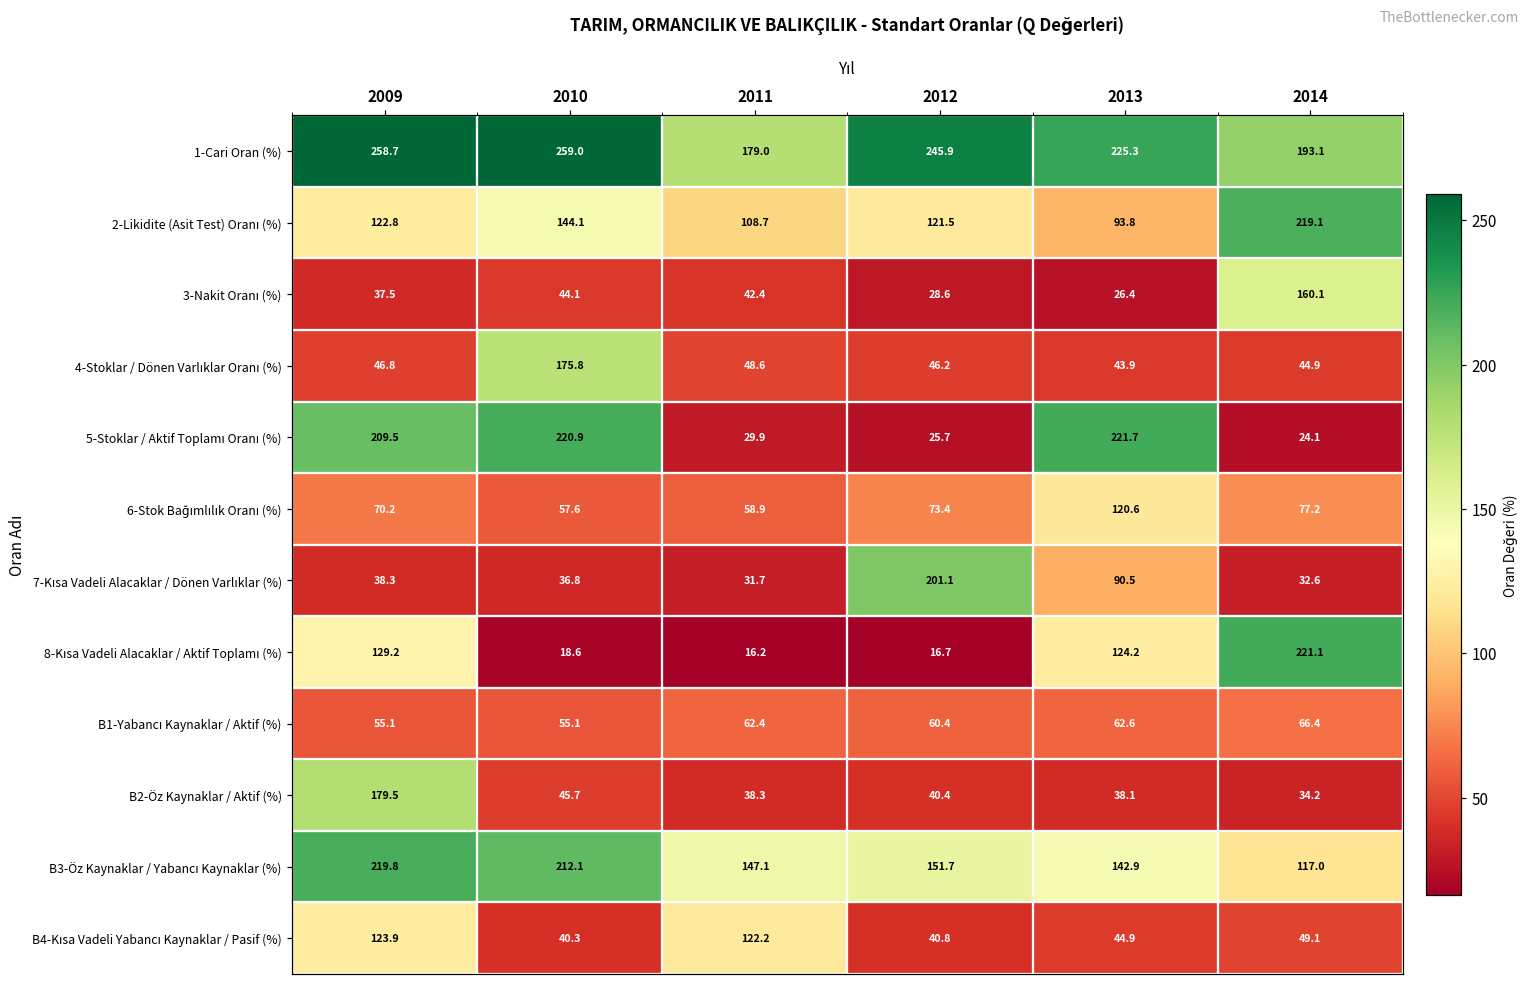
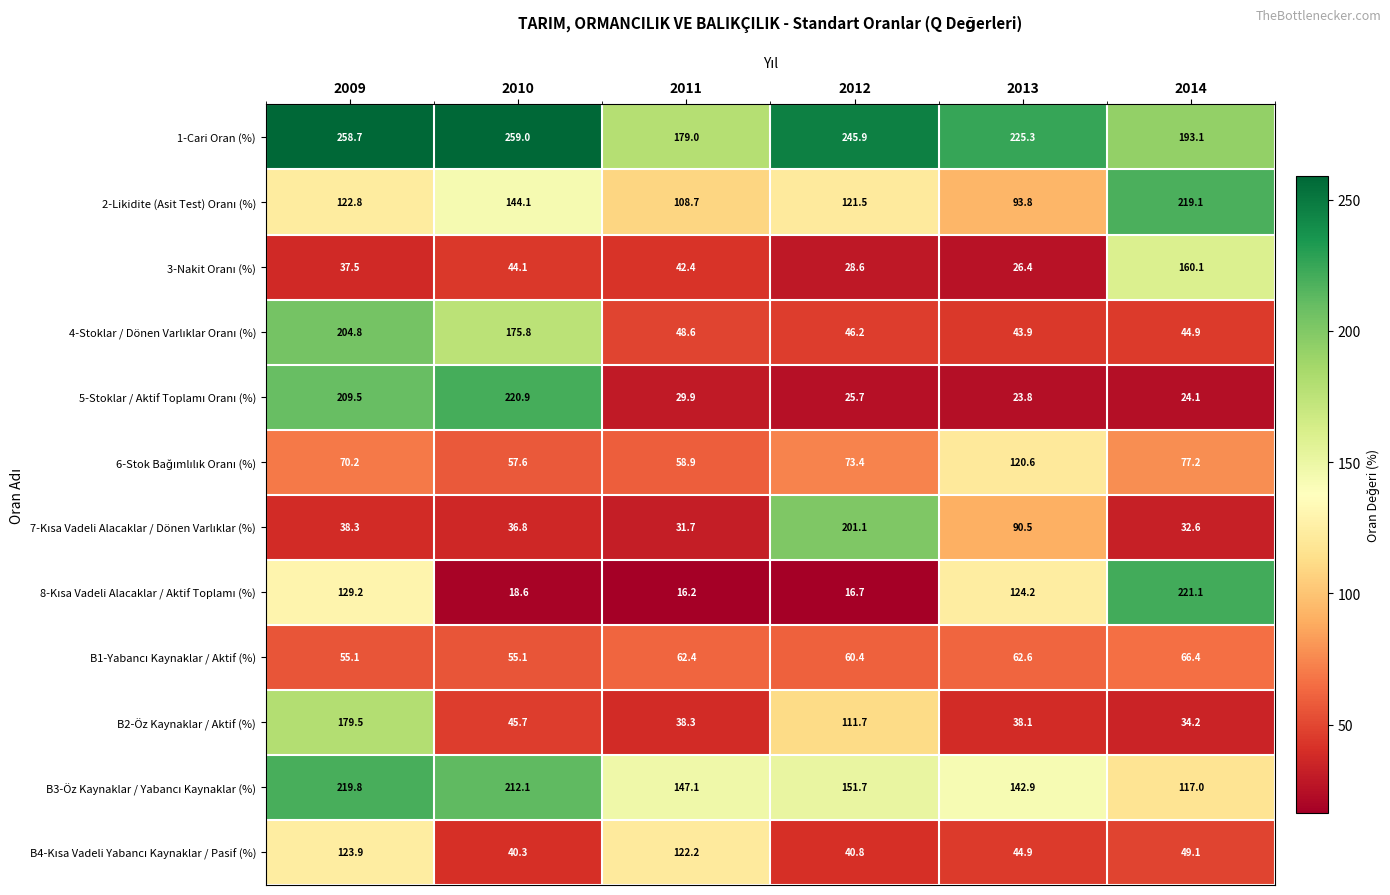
4-Stoklar / Dönen Varlıklar Oranı (%), 2009: 46.8 -> 204.8
5-Stoklar / Aktif Toplamı Oranı (%), 2013: 221.7 -> 23.8
B2-Öz Kaynaklar / Aktif (%), 2012: 40.4 -> 111.7
